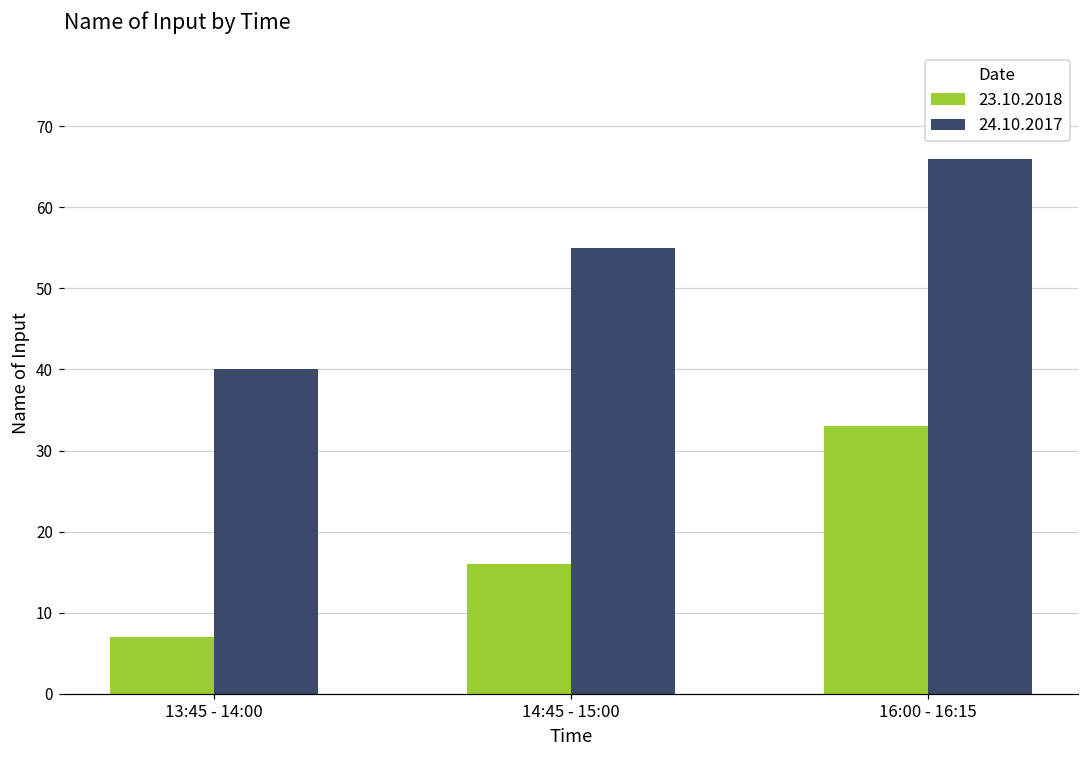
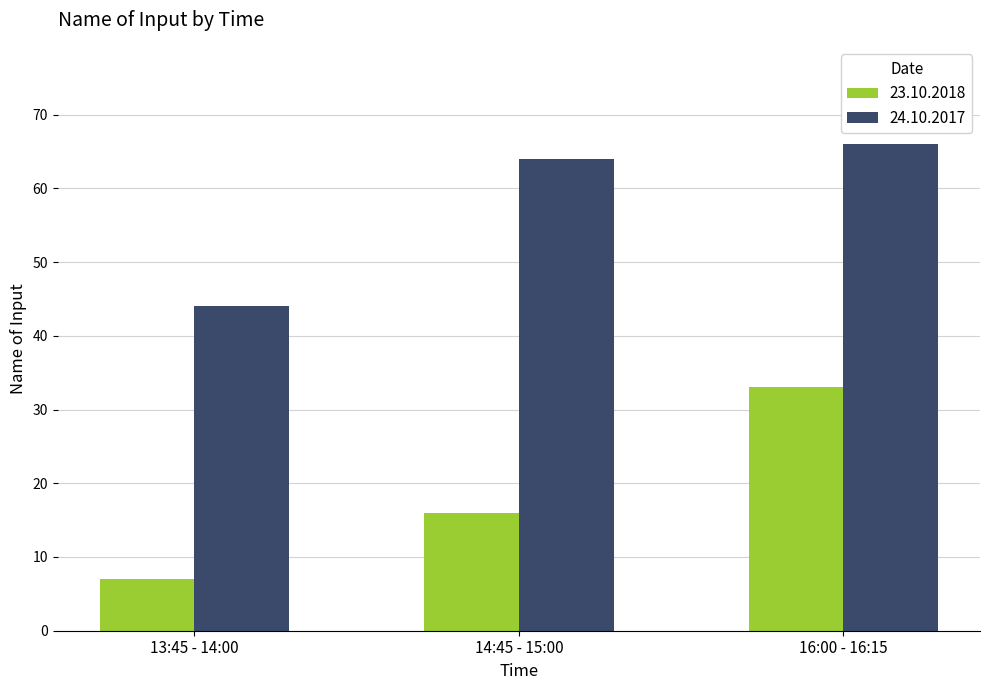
24.10.2017, 13:45 - 14:00: 40 -> 44
24.10.2017, 14:45 - 15:00: 55 -> 64
